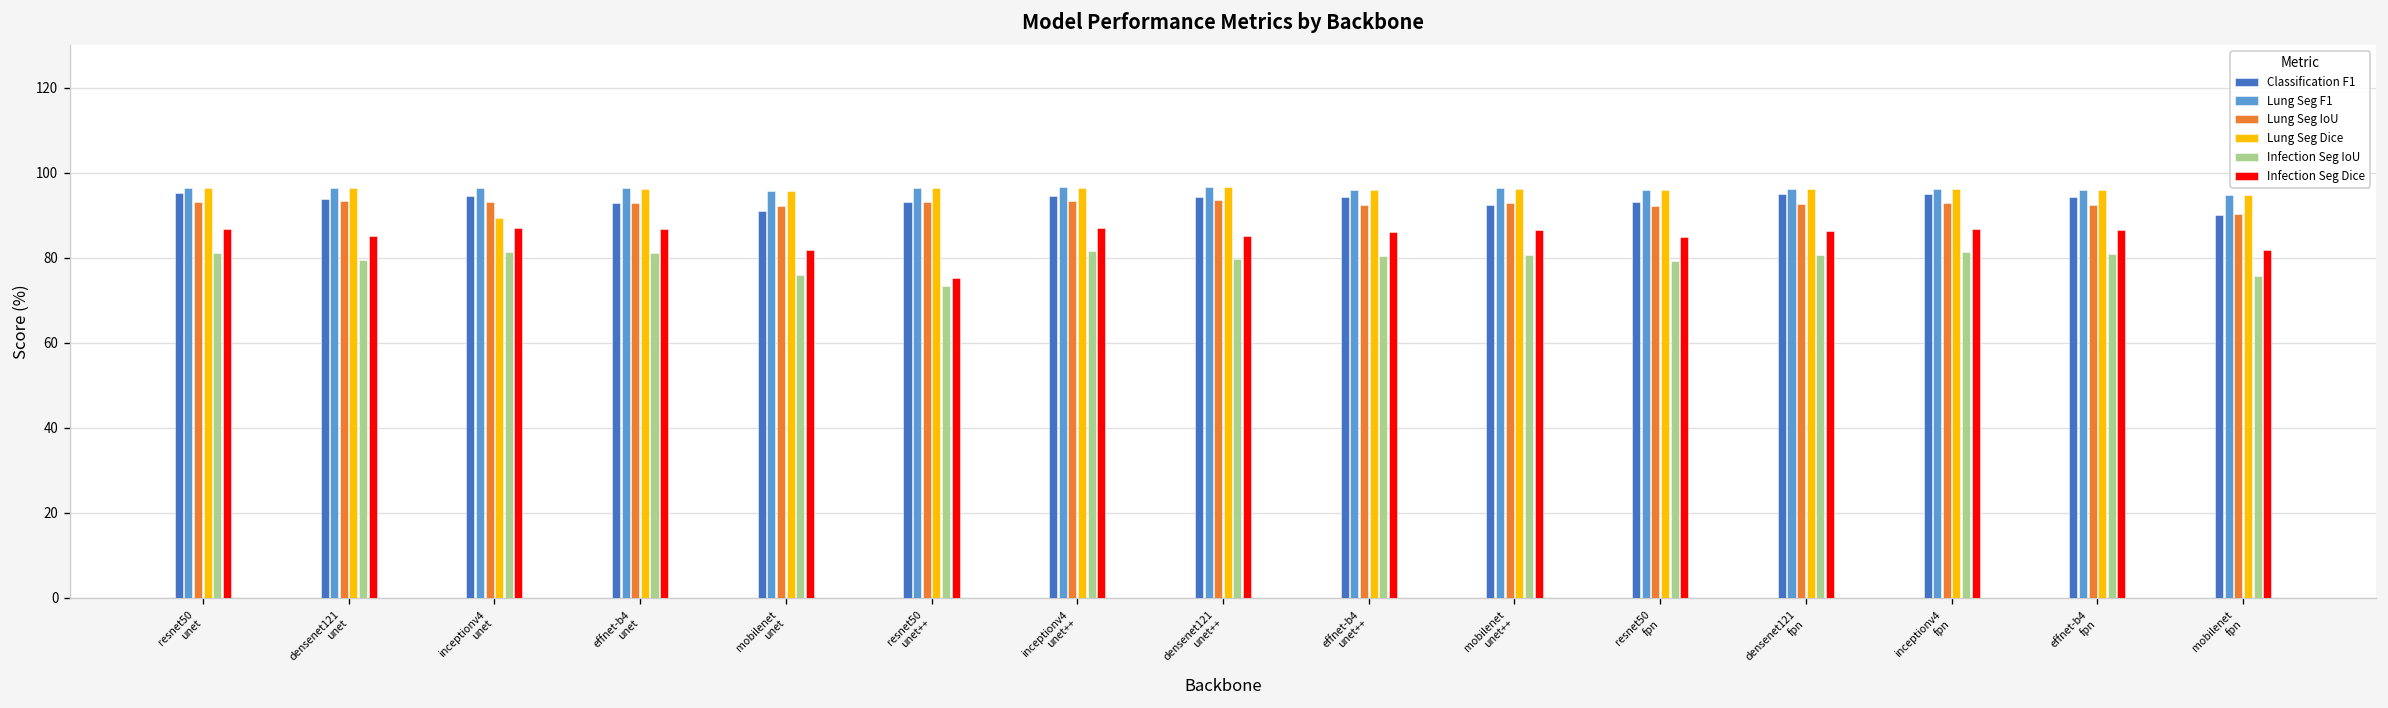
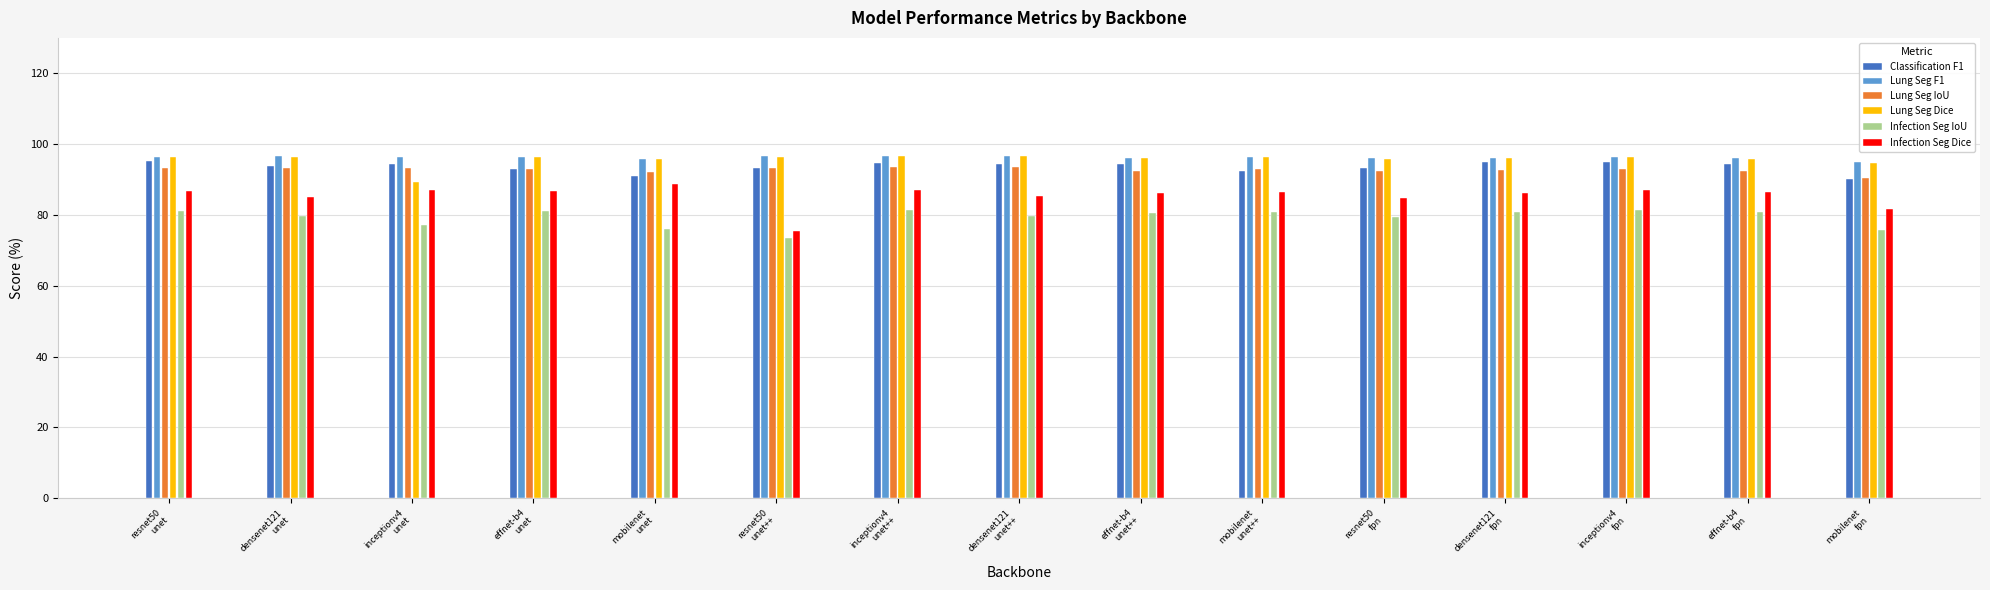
Infection Seg IoU, inceptionv4 unet: 81 -> 77
Infection Seg Dice, mobilenet unet: 82 -> 89
